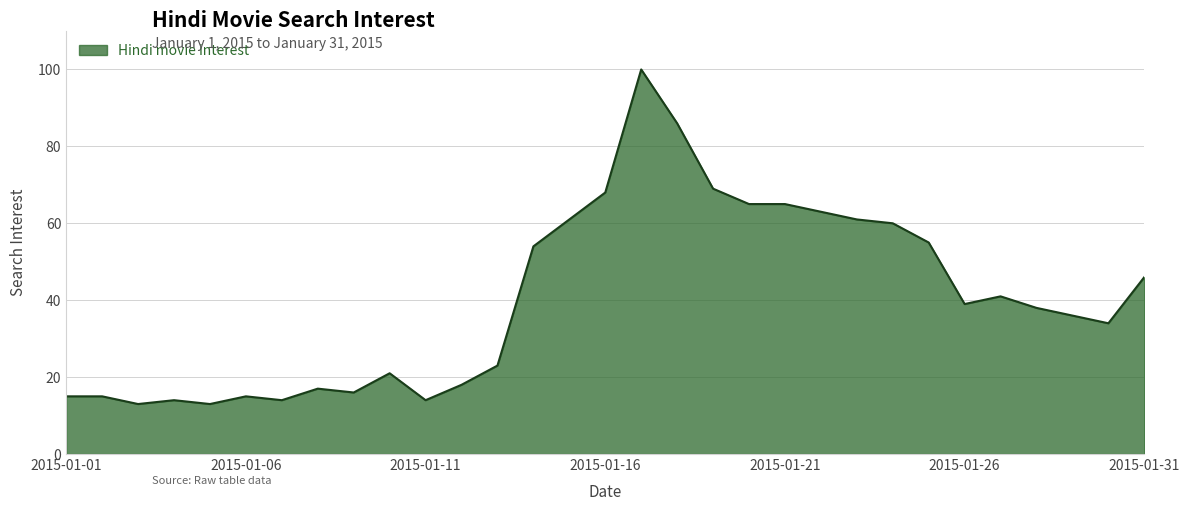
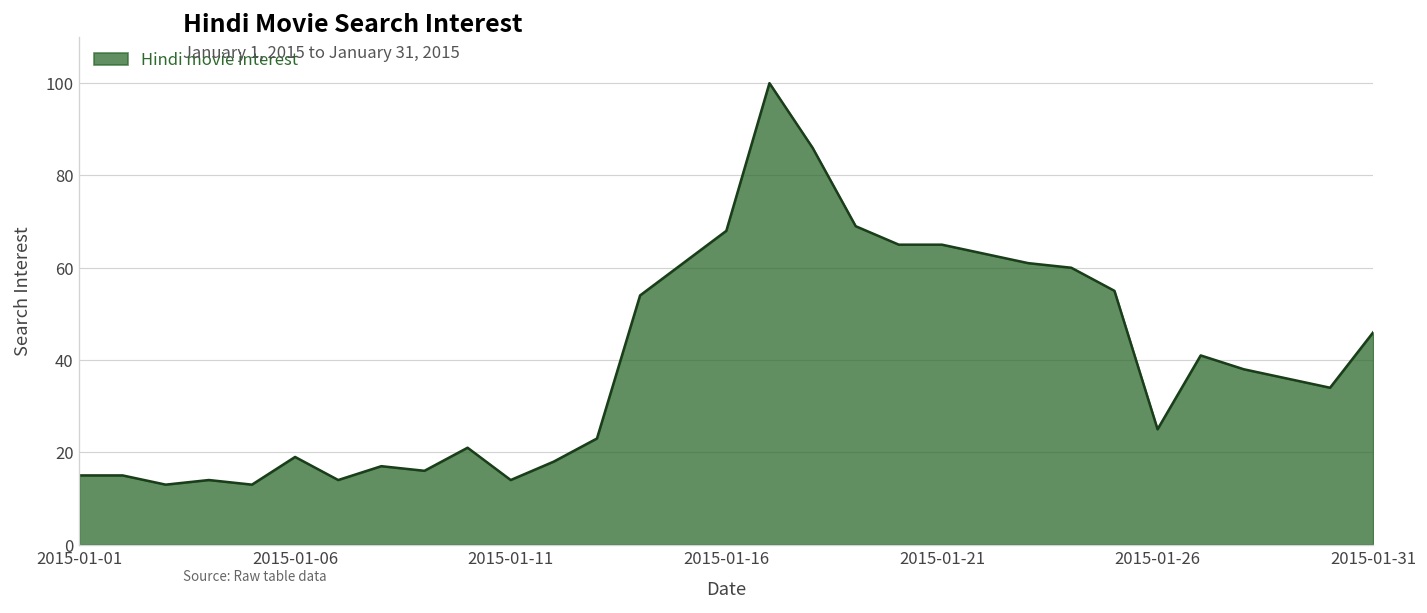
2015-01-06: 15 -> 19
2015-01-26: 39 -> 25
